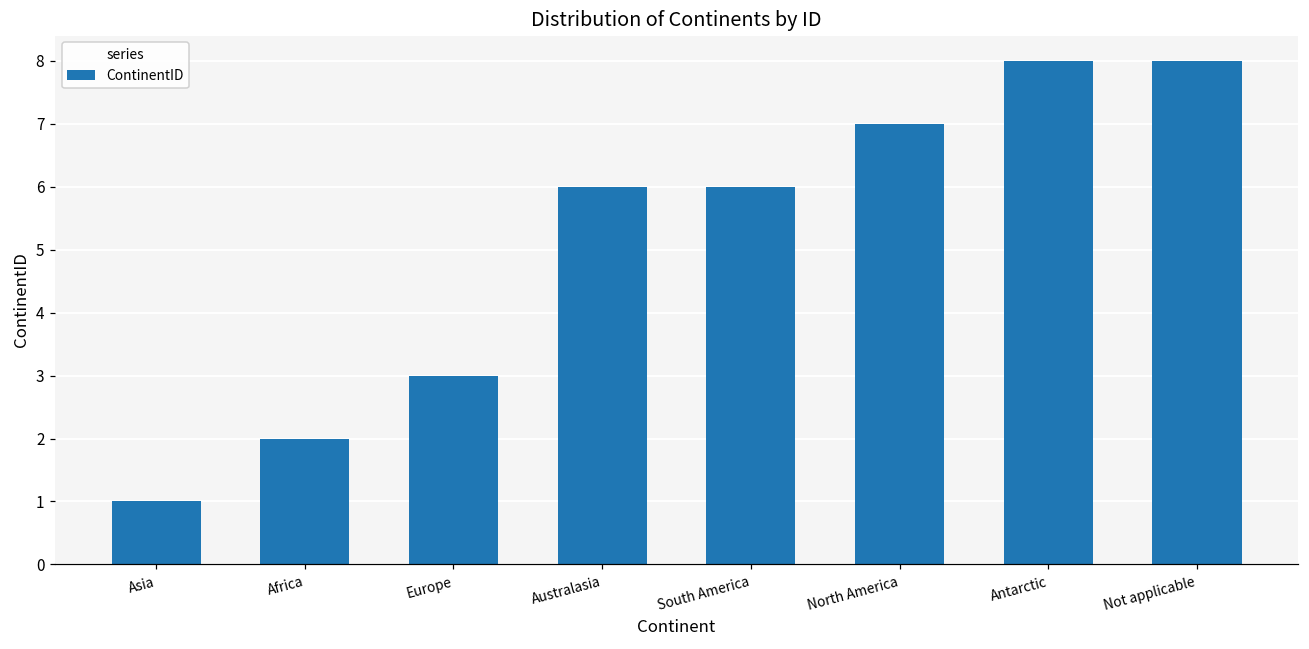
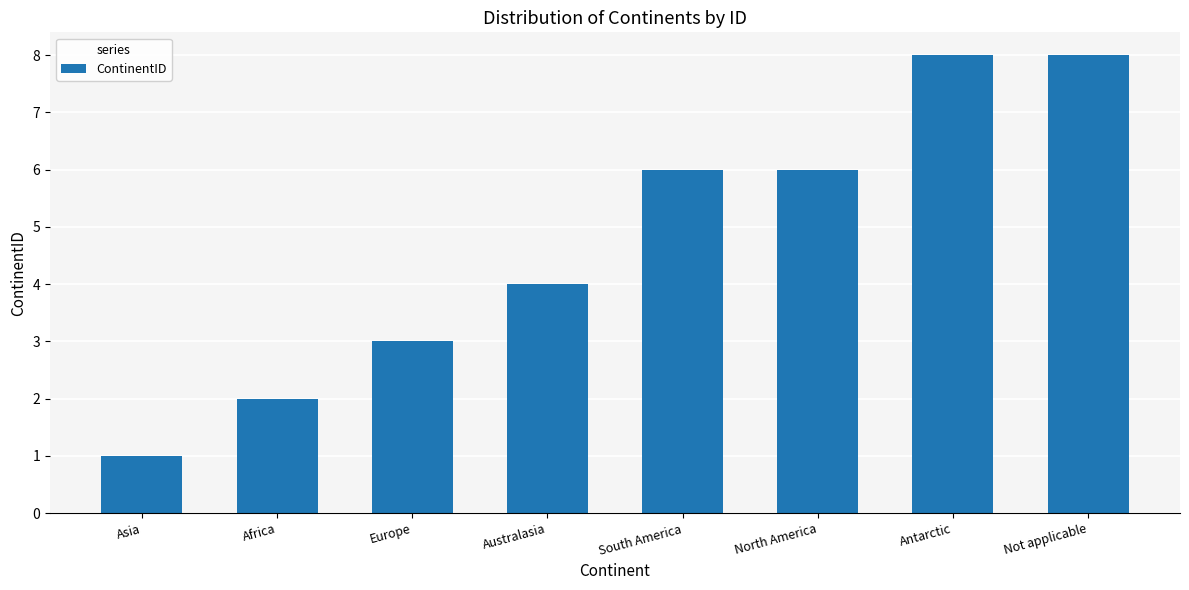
Australasia: 6 -> 4
North America: 7 -> 6
